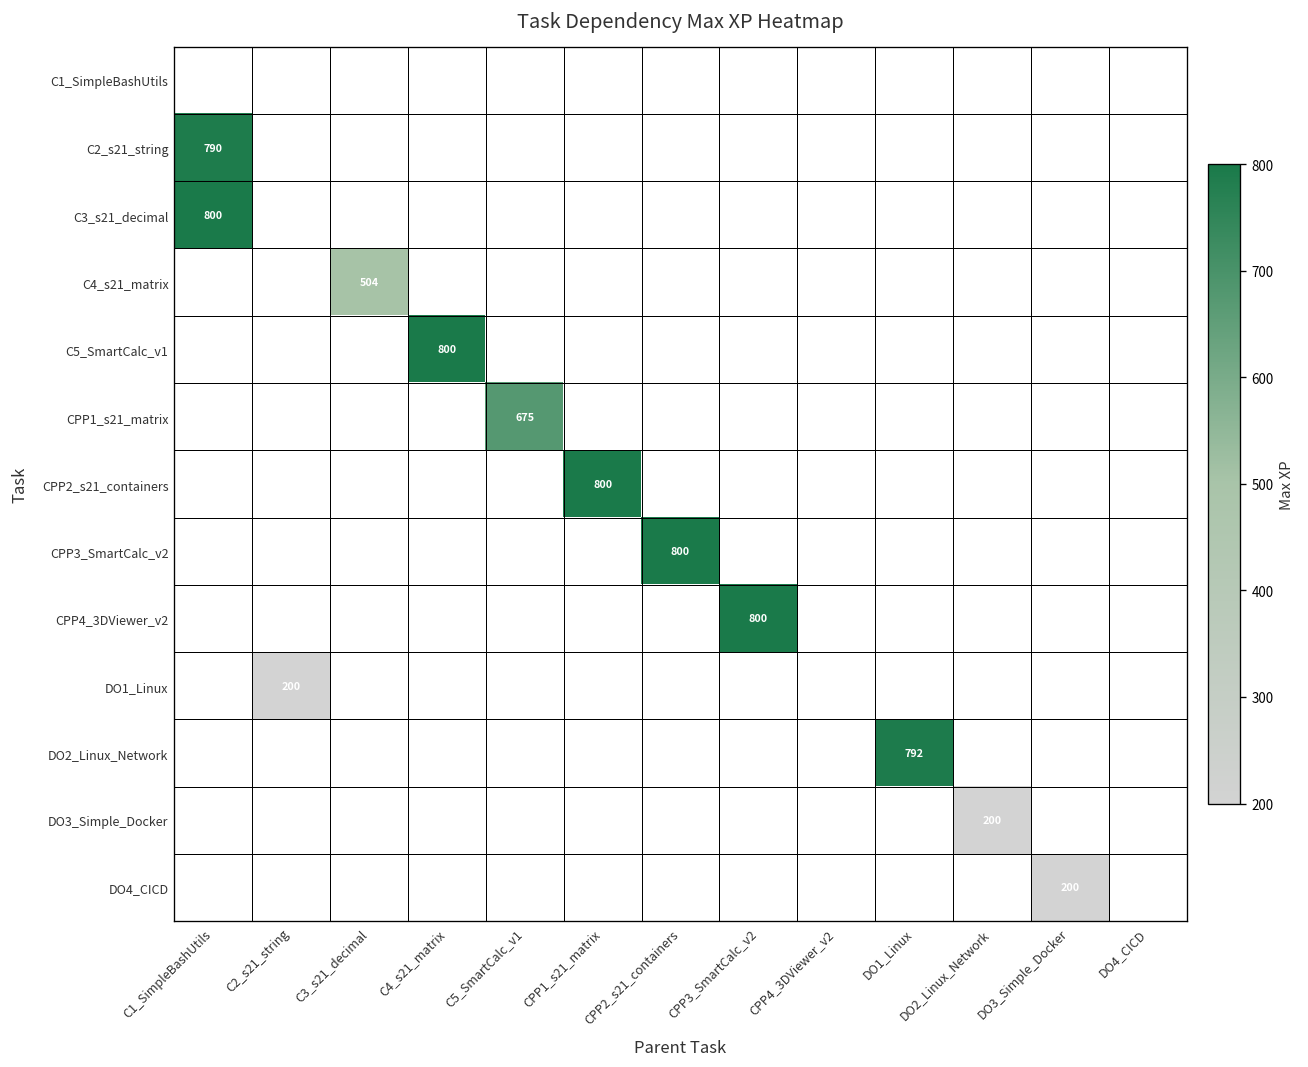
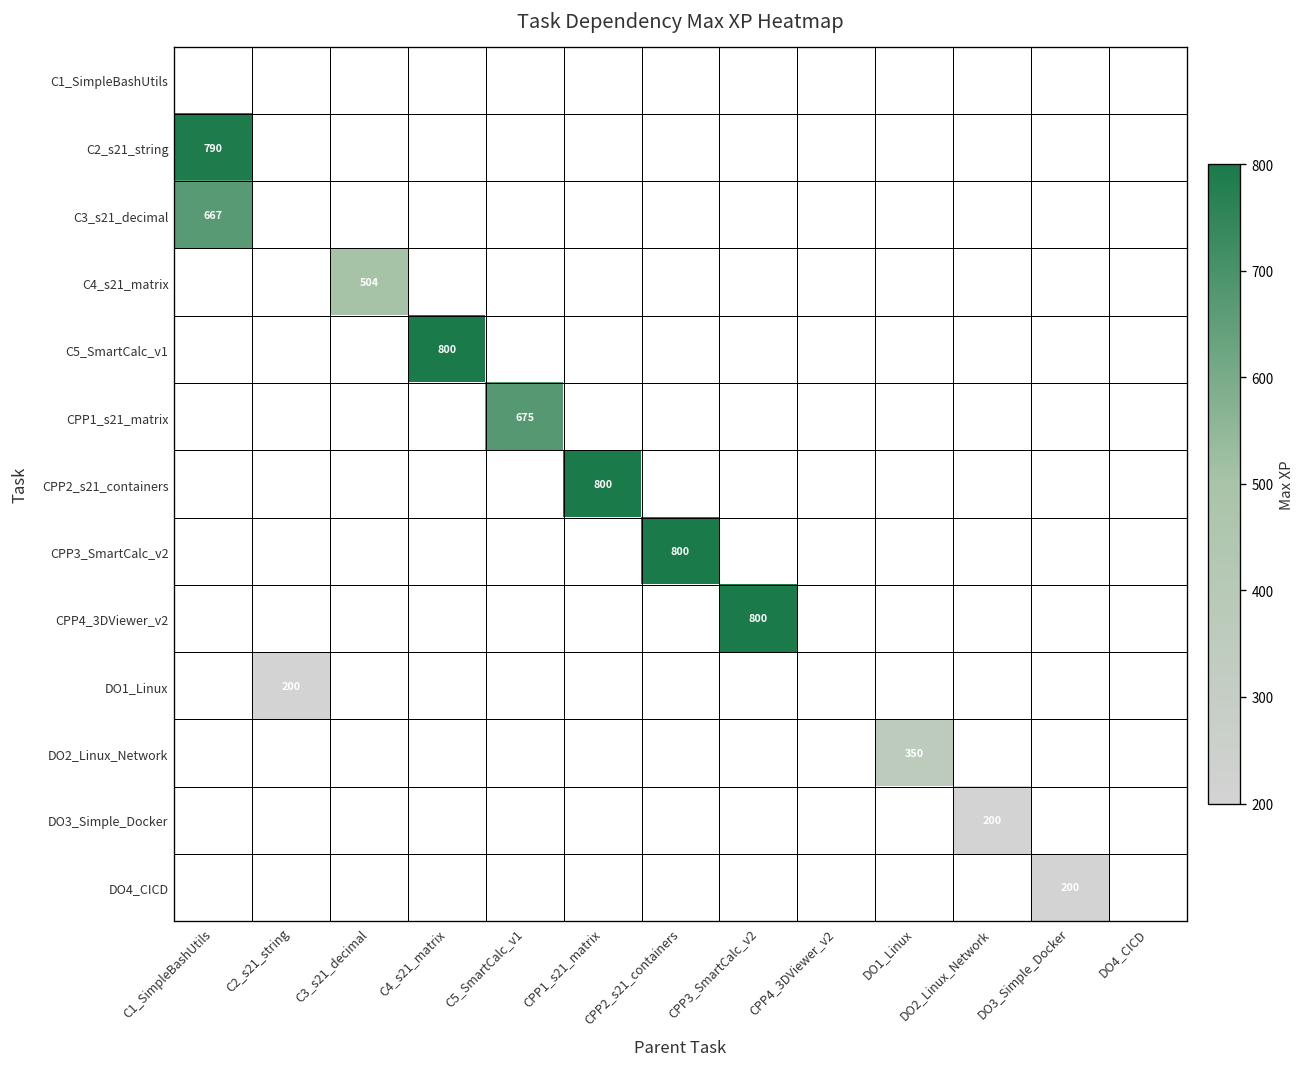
C3_s21_decimal, C1_SimpleBashUtils: 800 -> 667
DO2_Linux_Network, DO1_Linux: 792 -> 350
